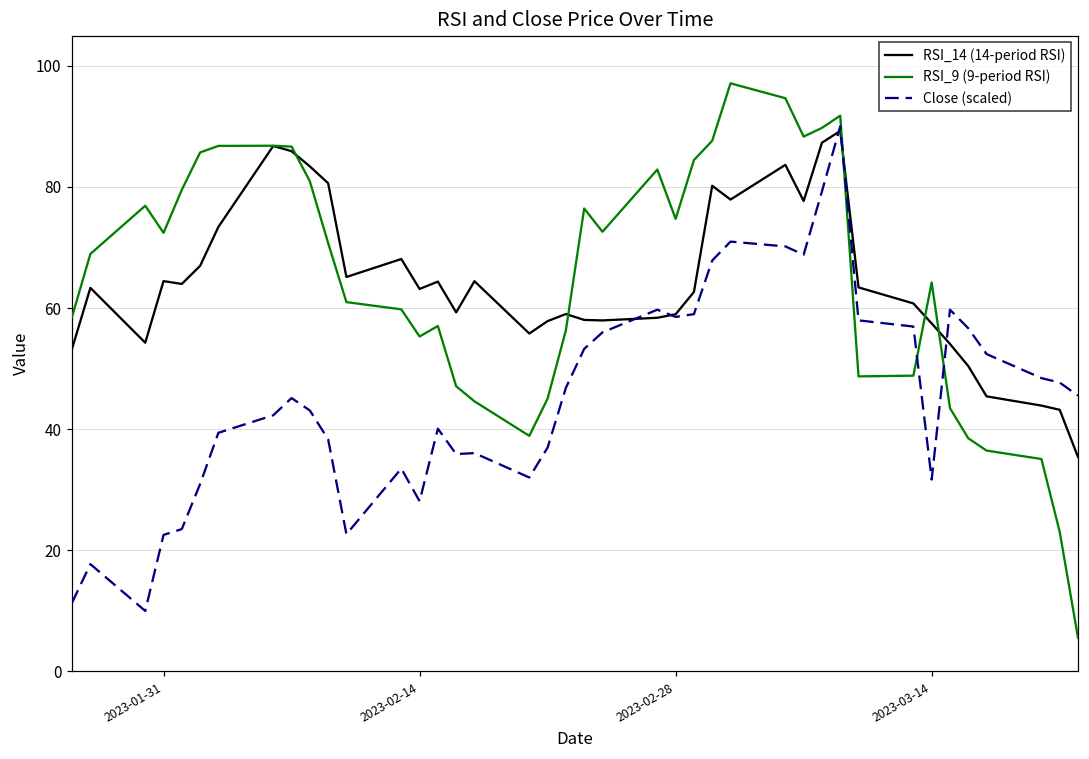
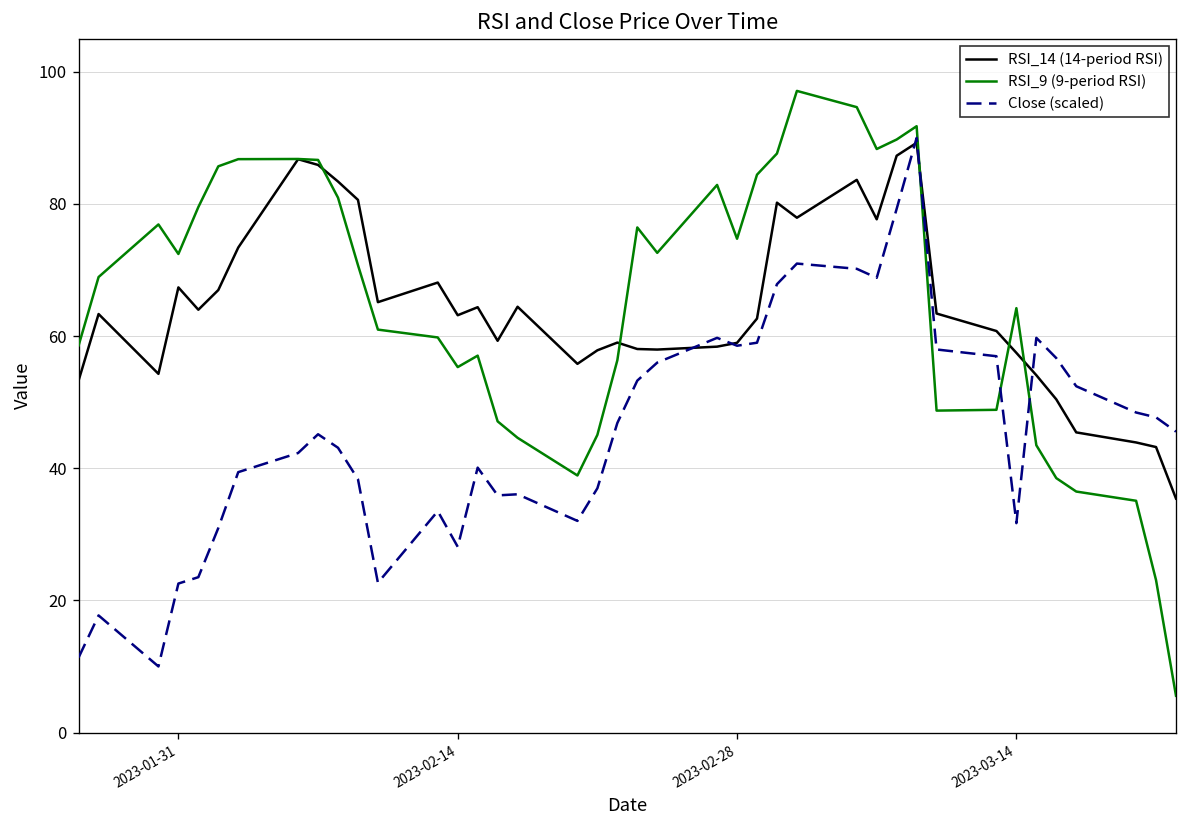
RSI_14 (14-period RSI), 2023-01-31: 64 -> 67
